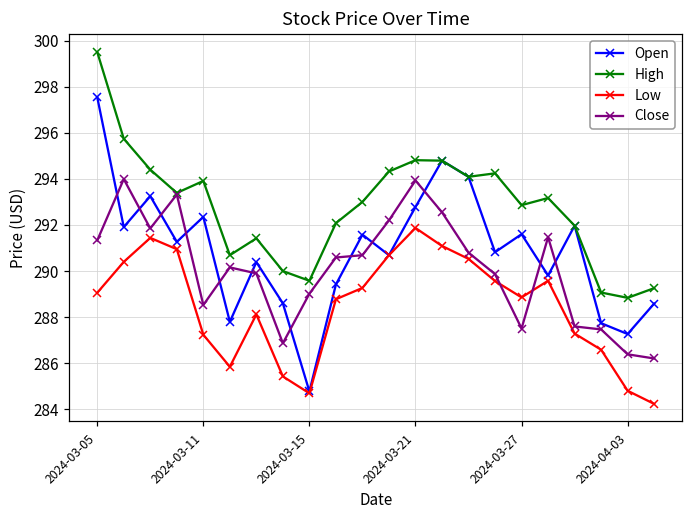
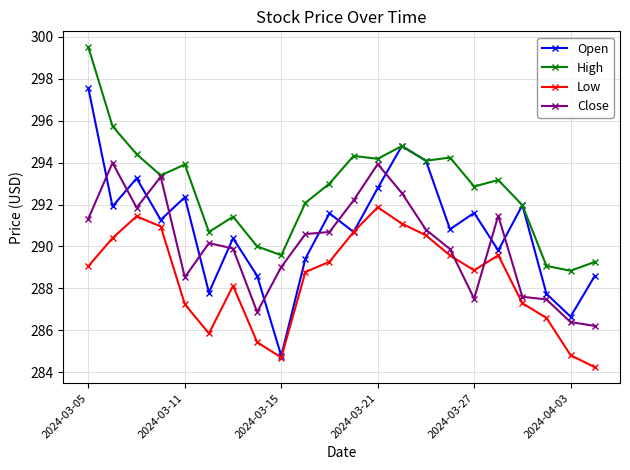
High, 2024-03-21: 294.8 -> 294.2
Open, 2024-04-03: 287.3 -> 286.7
